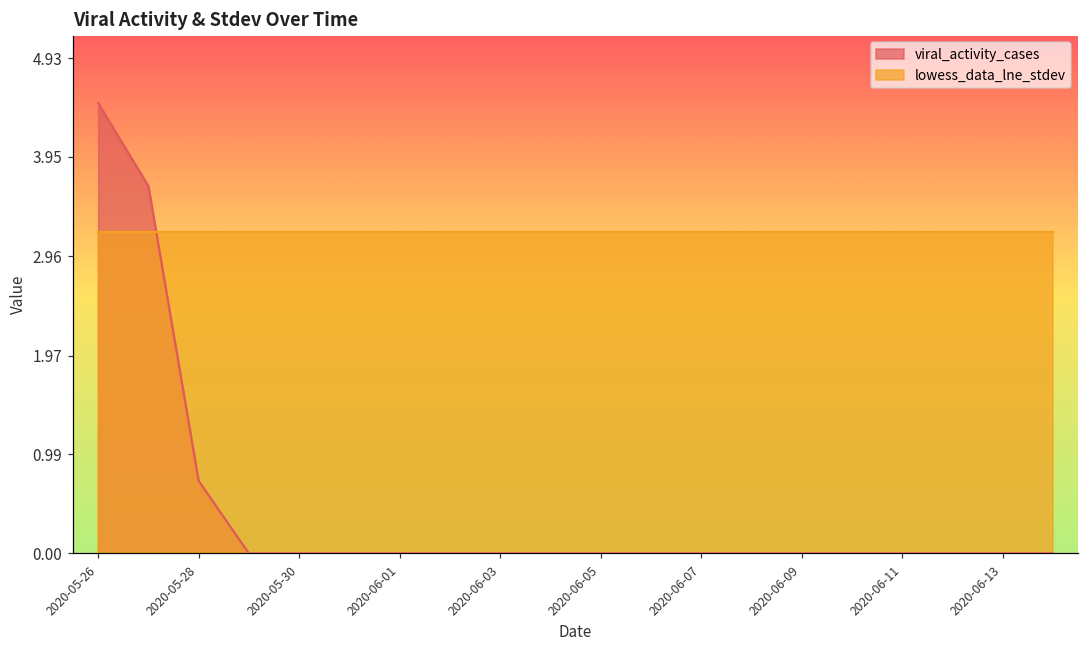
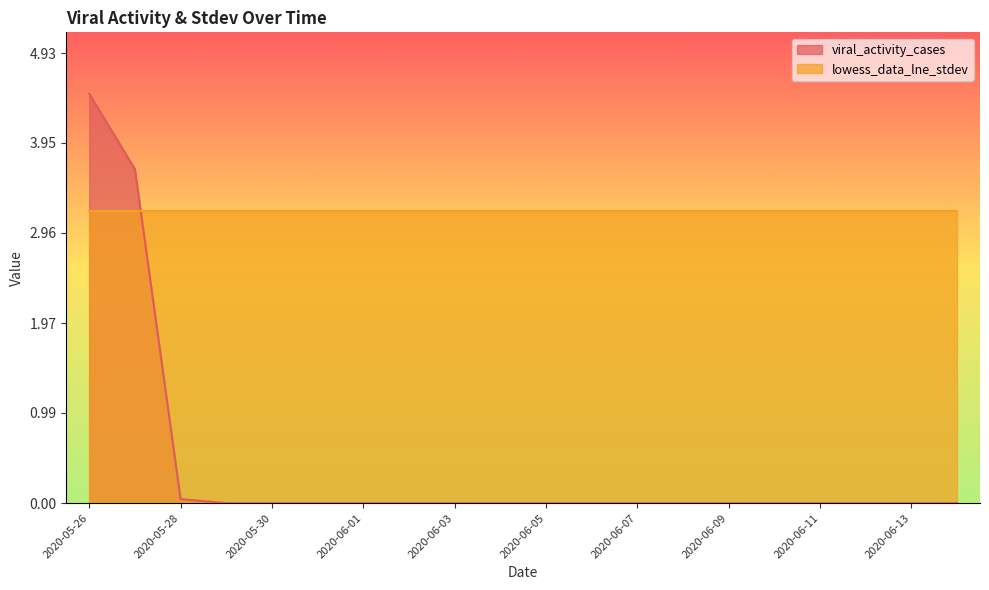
viral_activity_cases, 2020-05-28: 0.7 -> 0.0
